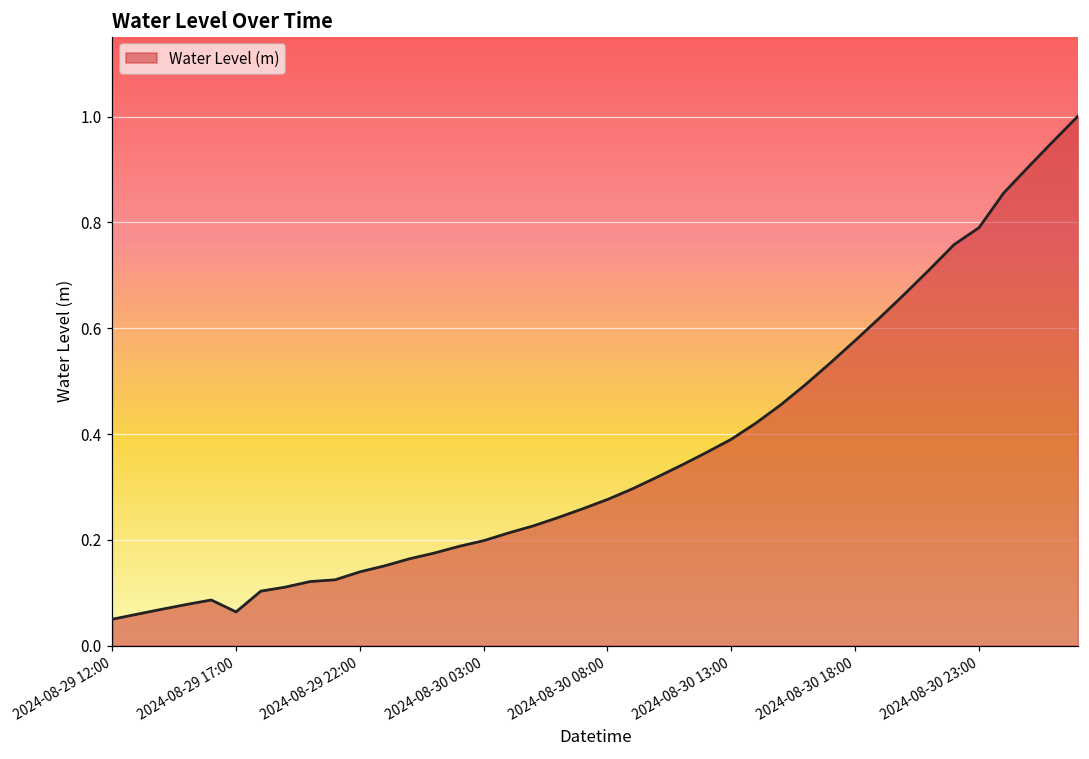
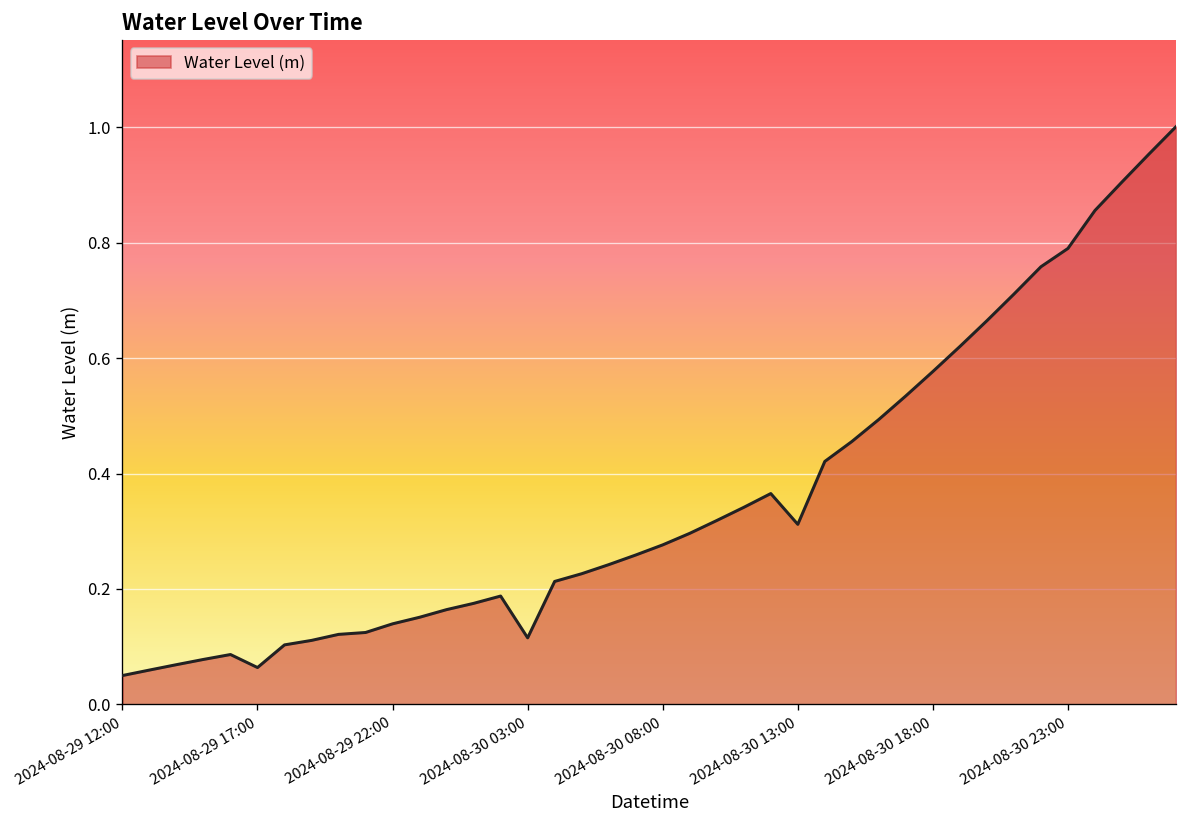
2024-08-30 03:00: 0.20 -> 0.12
2024-08-30 13:00: 0.39 -> 0.31
